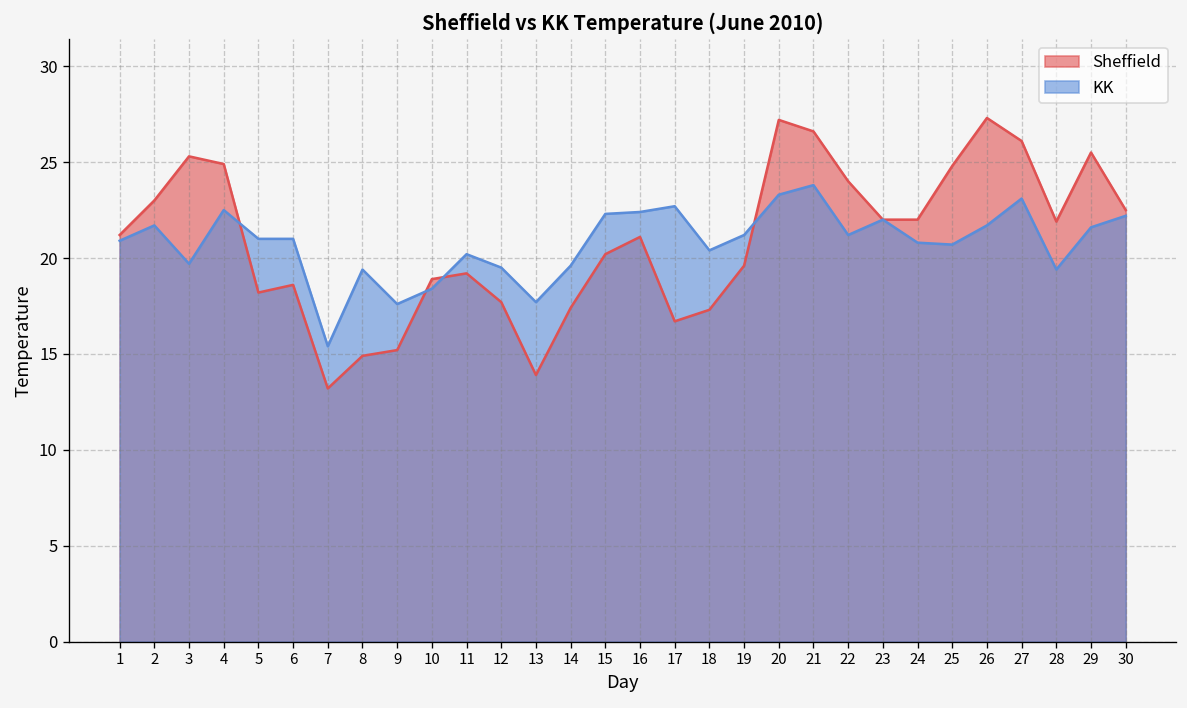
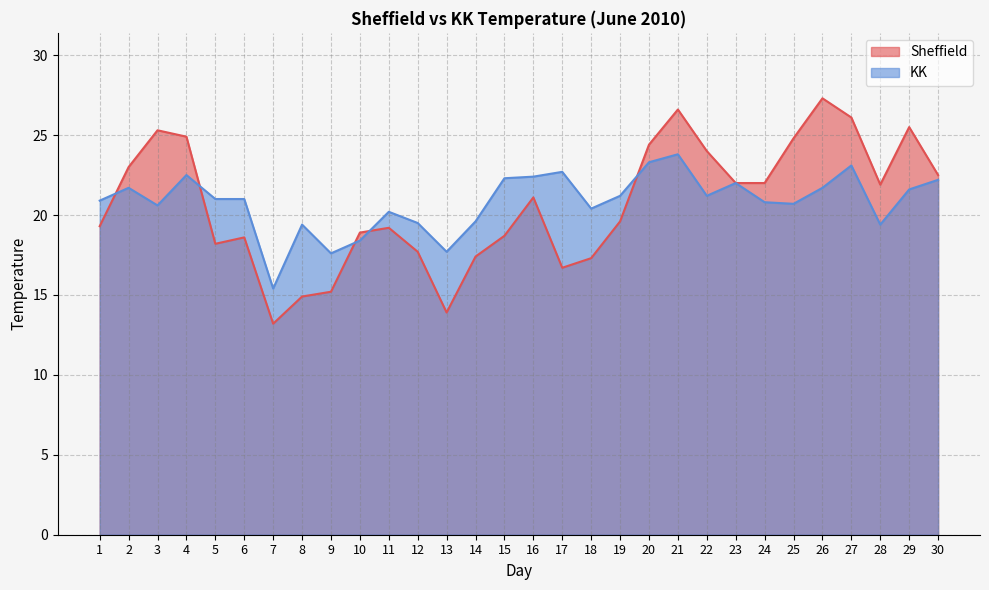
Sheffield, 1: 21.2 -> 19.3
KK, 3: 19.7 -> 20.6
Sheffield, 15: 20.2 -> 18.7
Sheffield, 20: 27.2 -> 24.4
